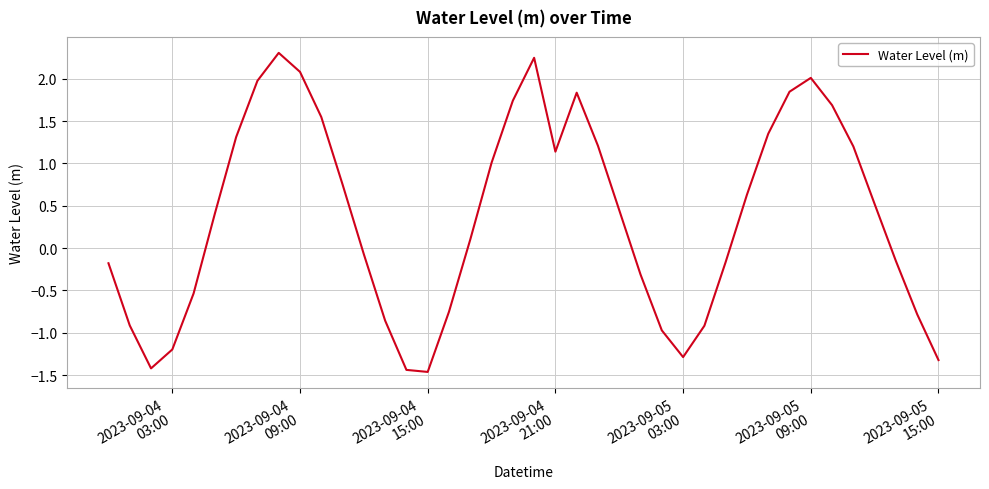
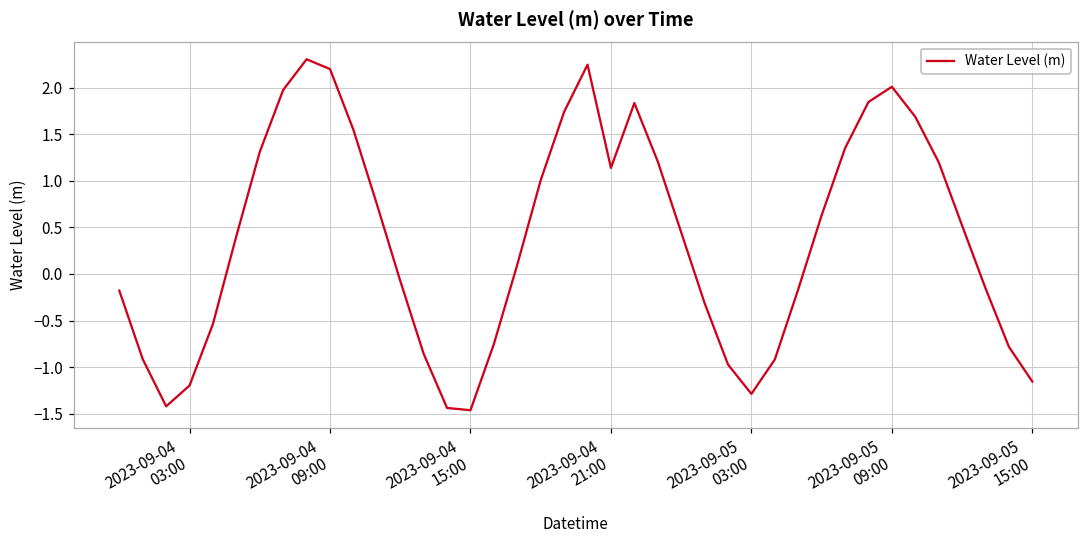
2023-09-04 09:00: 2.1 -> 2.2
2023-09-05 15:00: -1.3 -> -1.2
